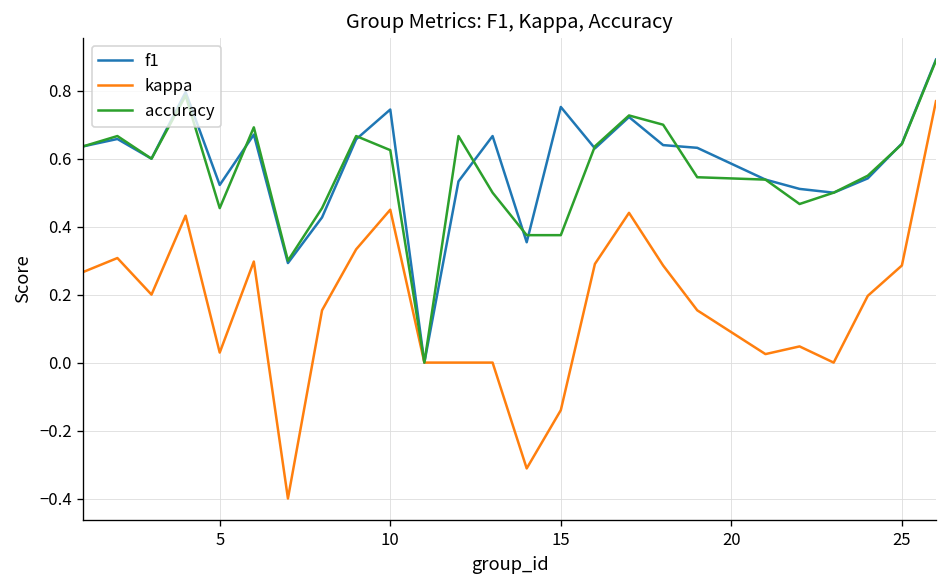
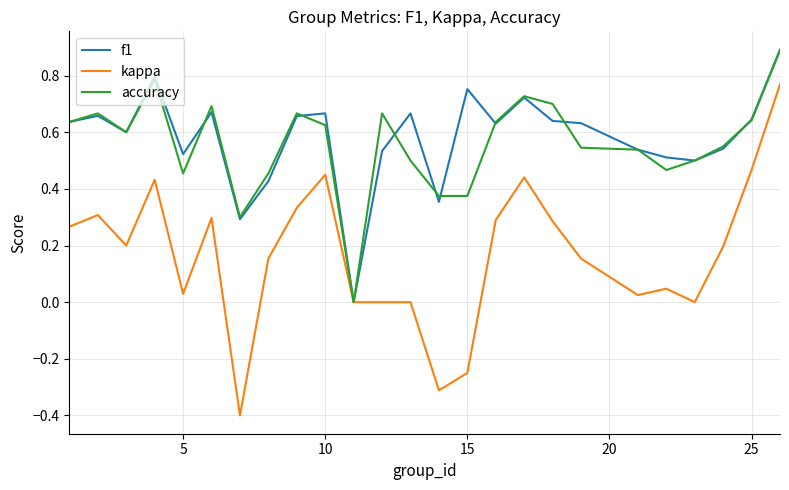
f1, 10: 0.74 -> 0.67
kappa, 15: -0.14 -> -0.25
kappa, 25: 0.29 -> 0.47
